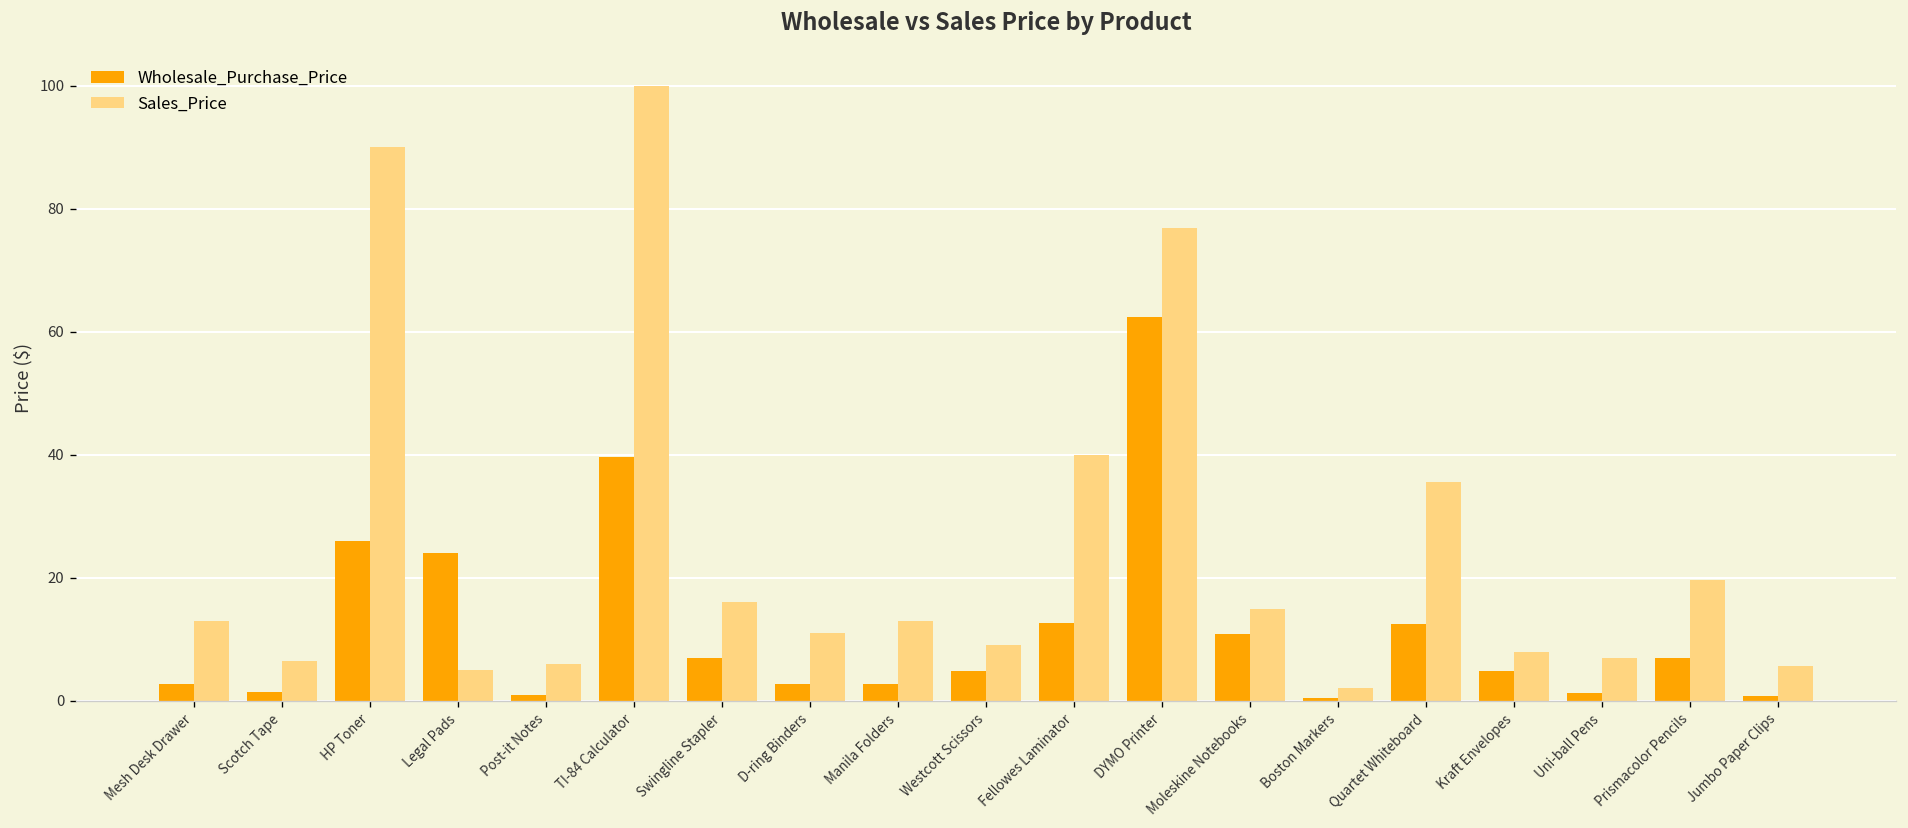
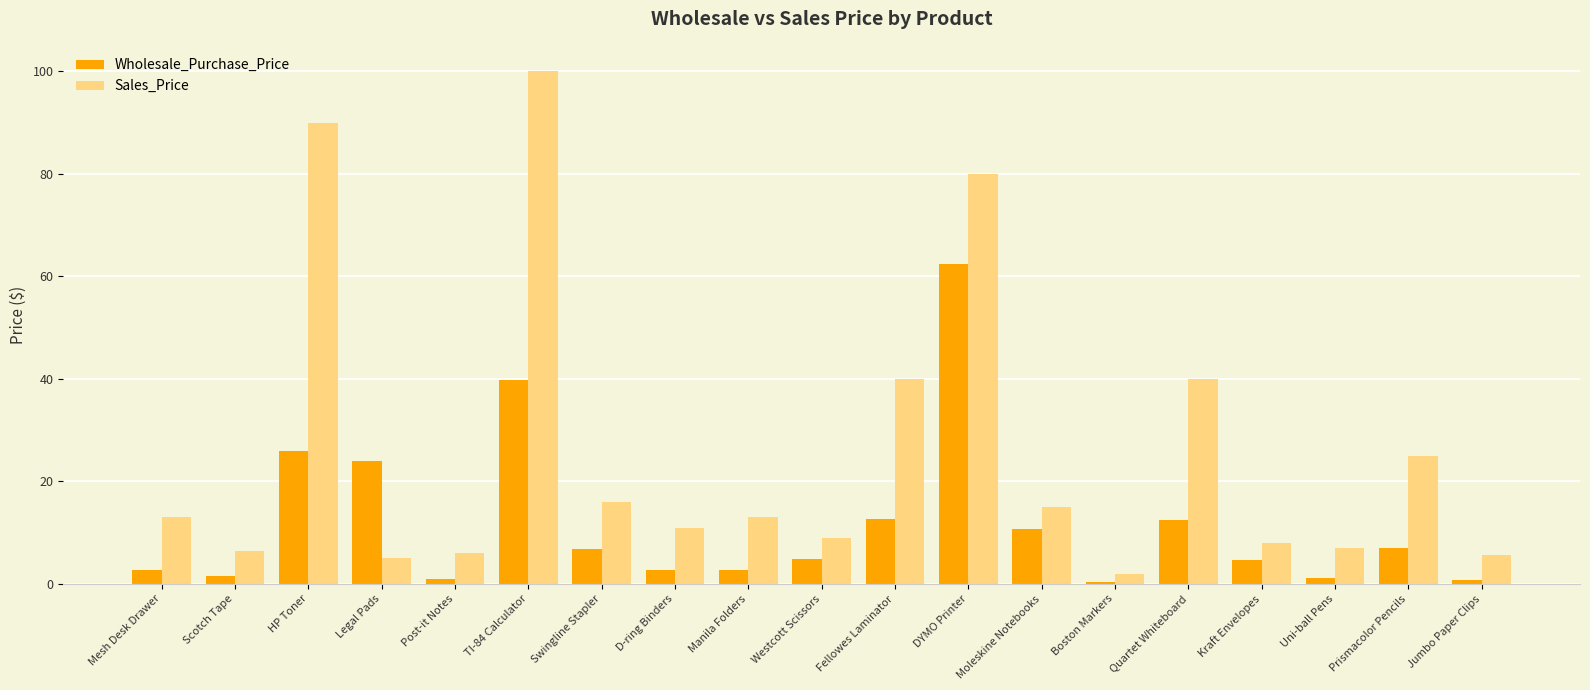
Sales_Price, DYMO Printer: 77 -> 80
Sales_Price, Quartet Whiteboard: 36 -> 40
Sales_Price, Prismacolor Pencils: 20 -> 25
